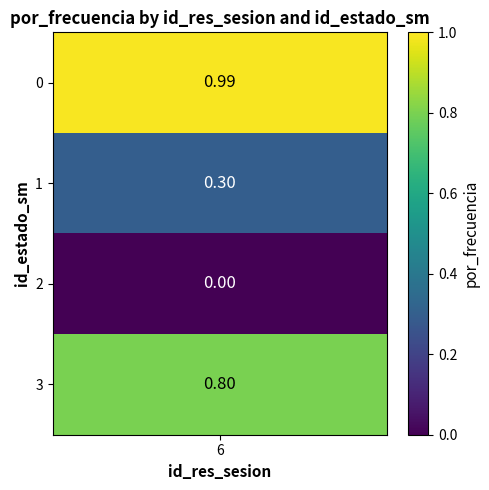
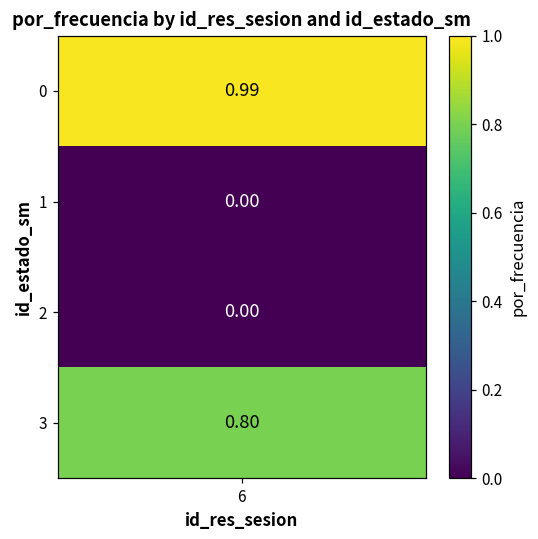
1, 6: 0.30 -> 0.00
